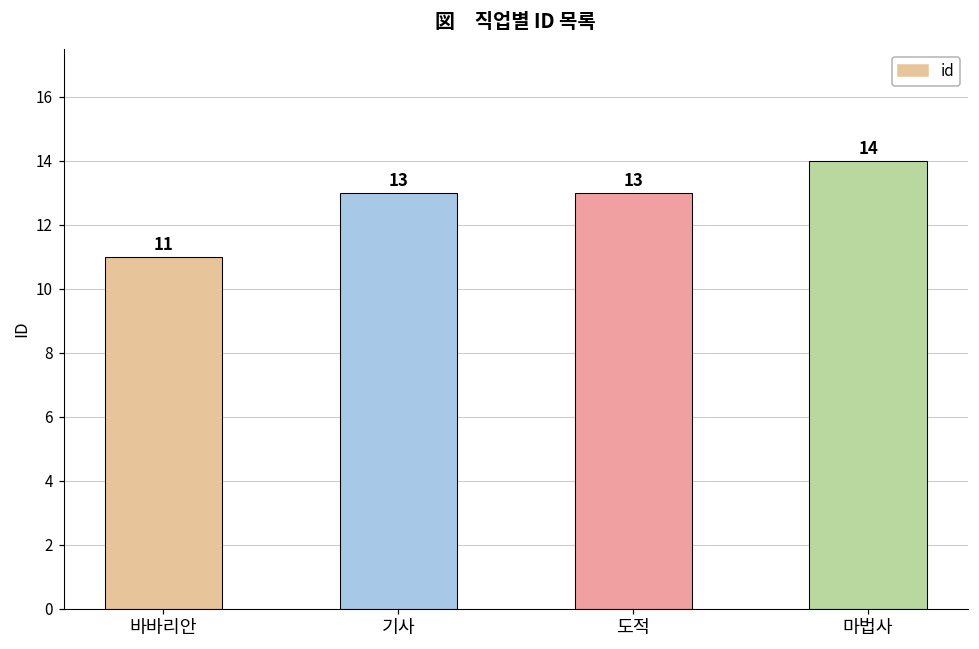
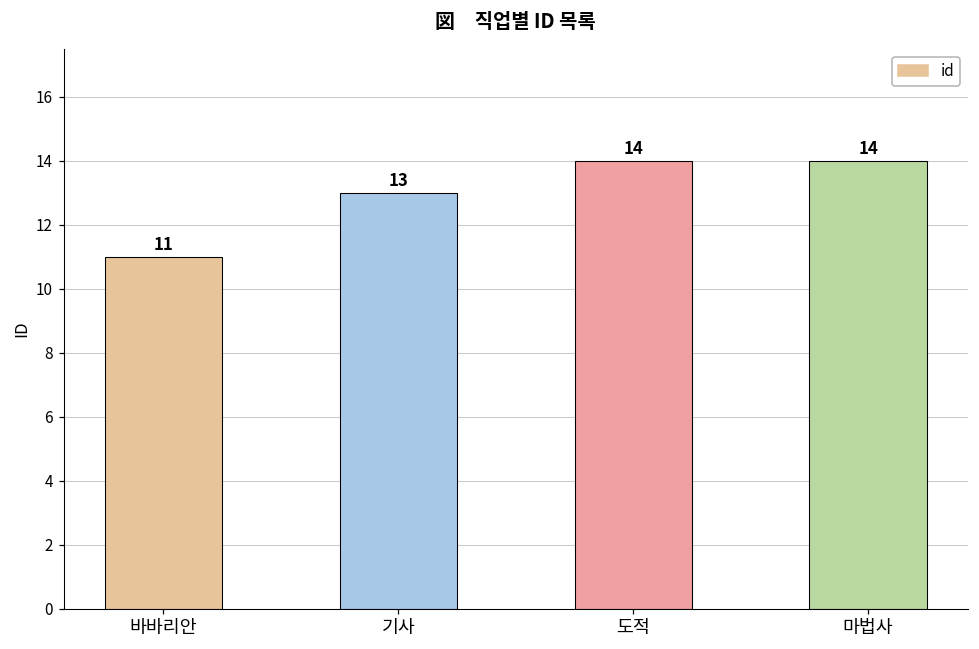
도적: 13 -> 14
